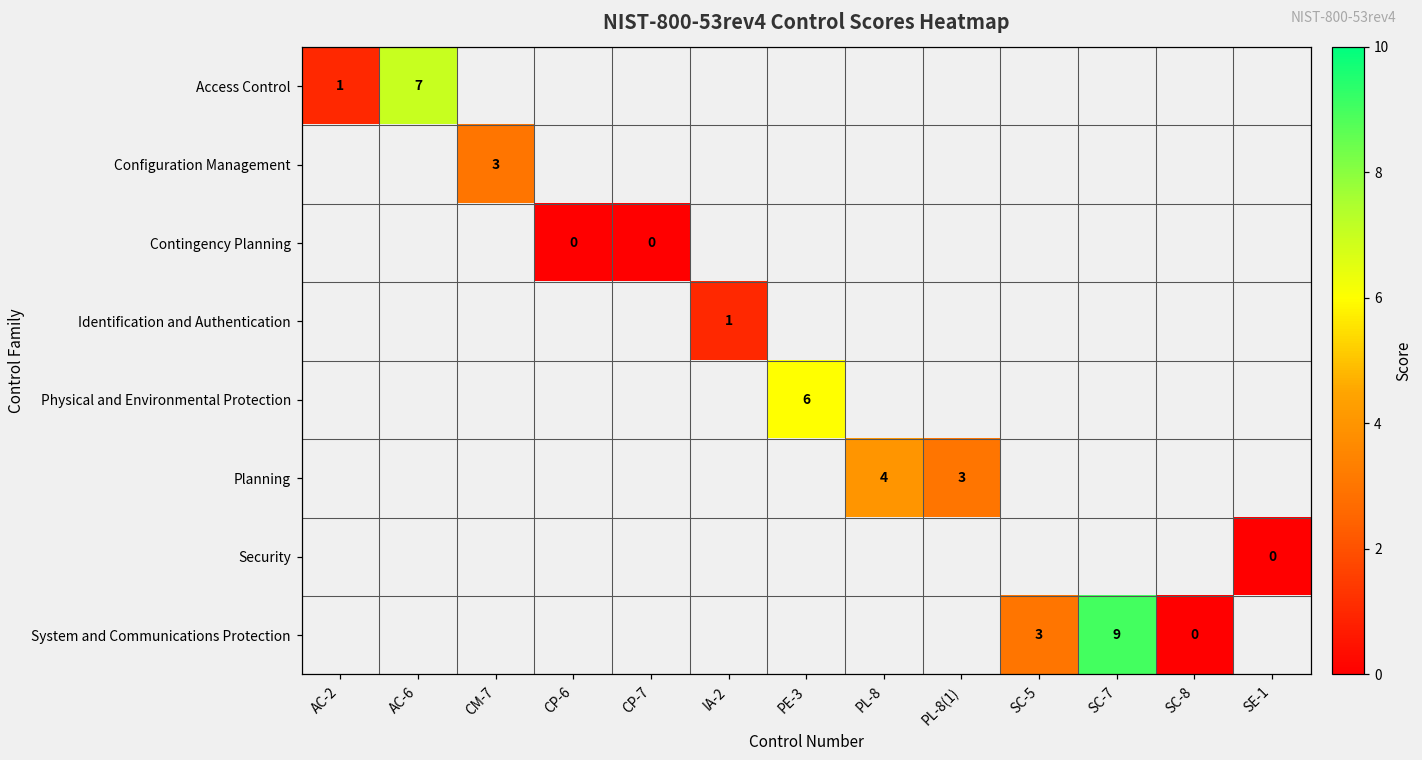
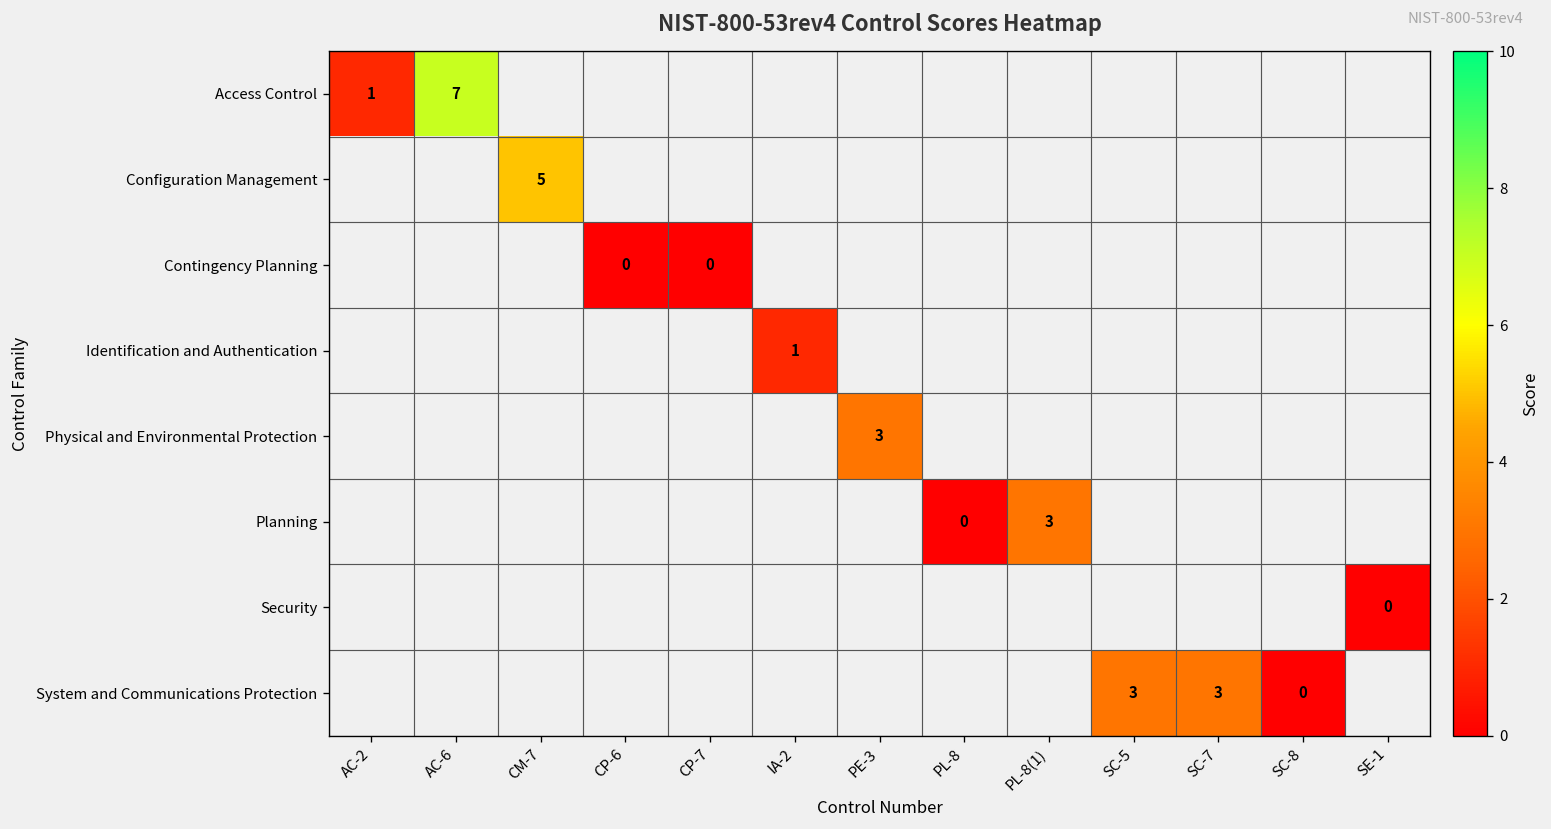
Configuration Management, CM-7: 3 -> 5
Physical and Environmental Protection, PE-3: 6 -> 3
Planning, PL-8: 4 -> 0
System and Communications Protection, SC-7: 9 -> 3
